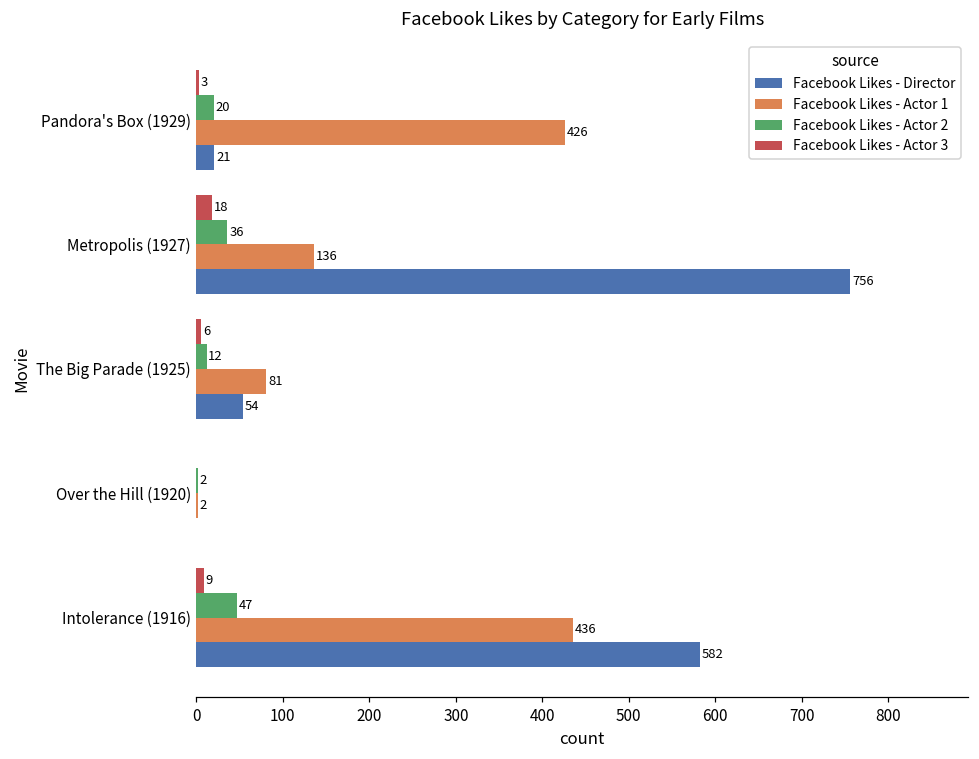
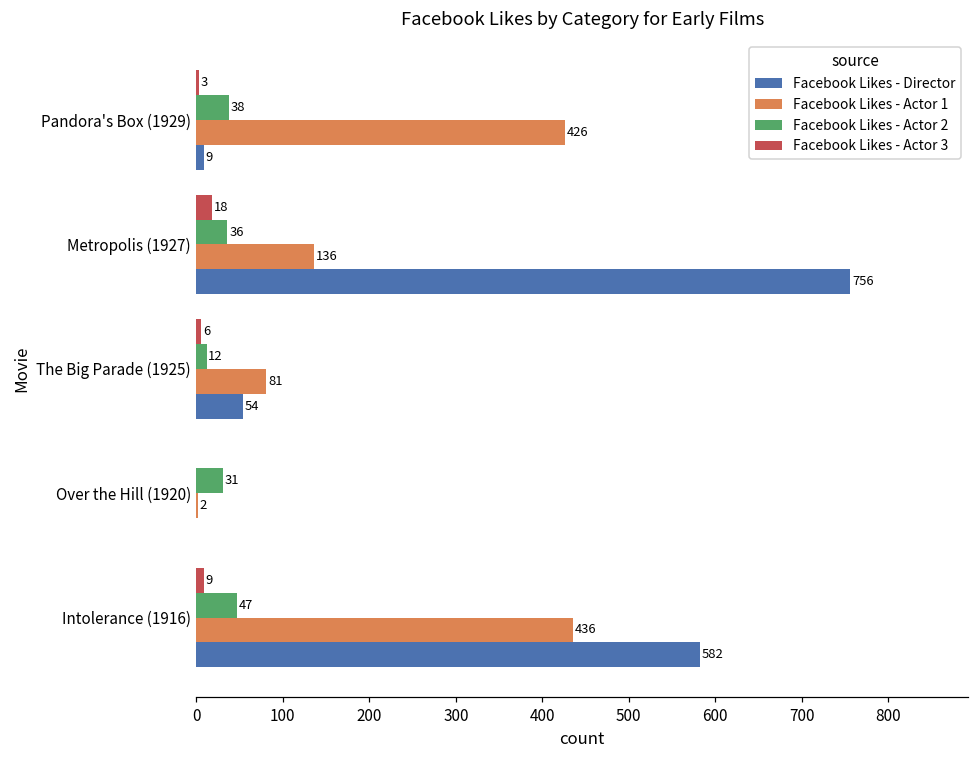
Facebook Likes - Actor 2, Pandora's Box (1929): 20 -> 38
Facebook Likes - Director, Pandora's Box (1929): 21 -> 9
Facebook Likes - Actor 2, Over the Hill (1920): 2 -> 31
